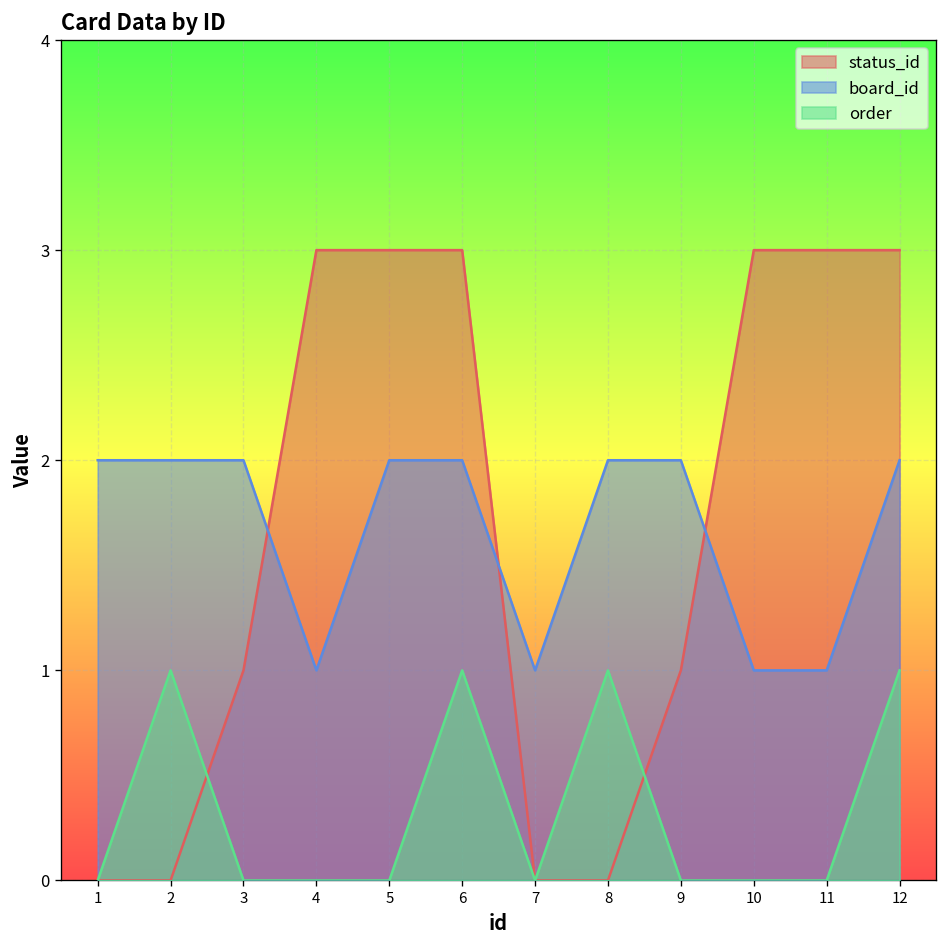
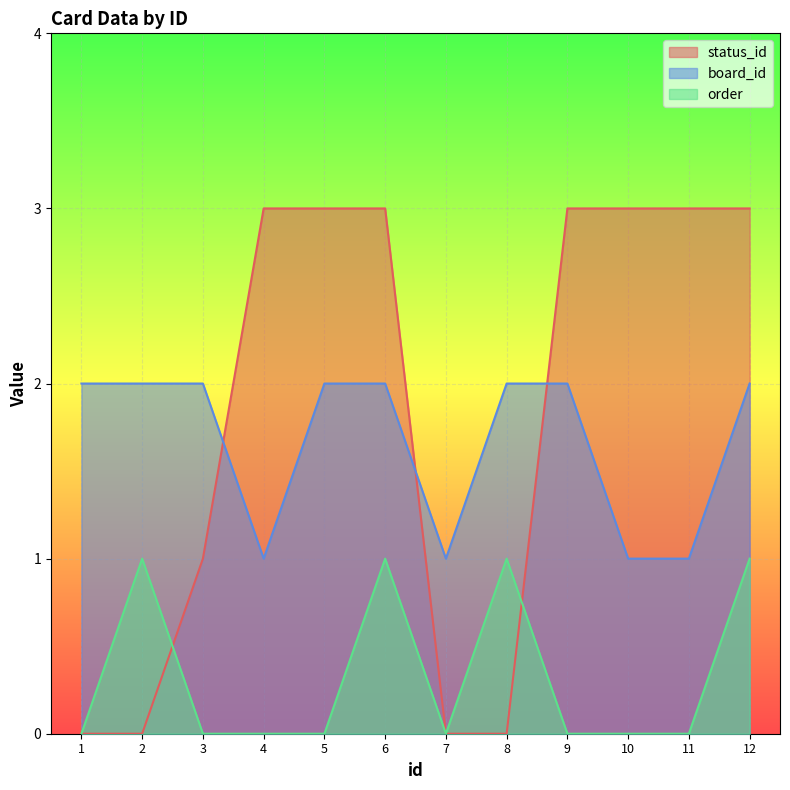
status_id, 9: 1 -> 3
